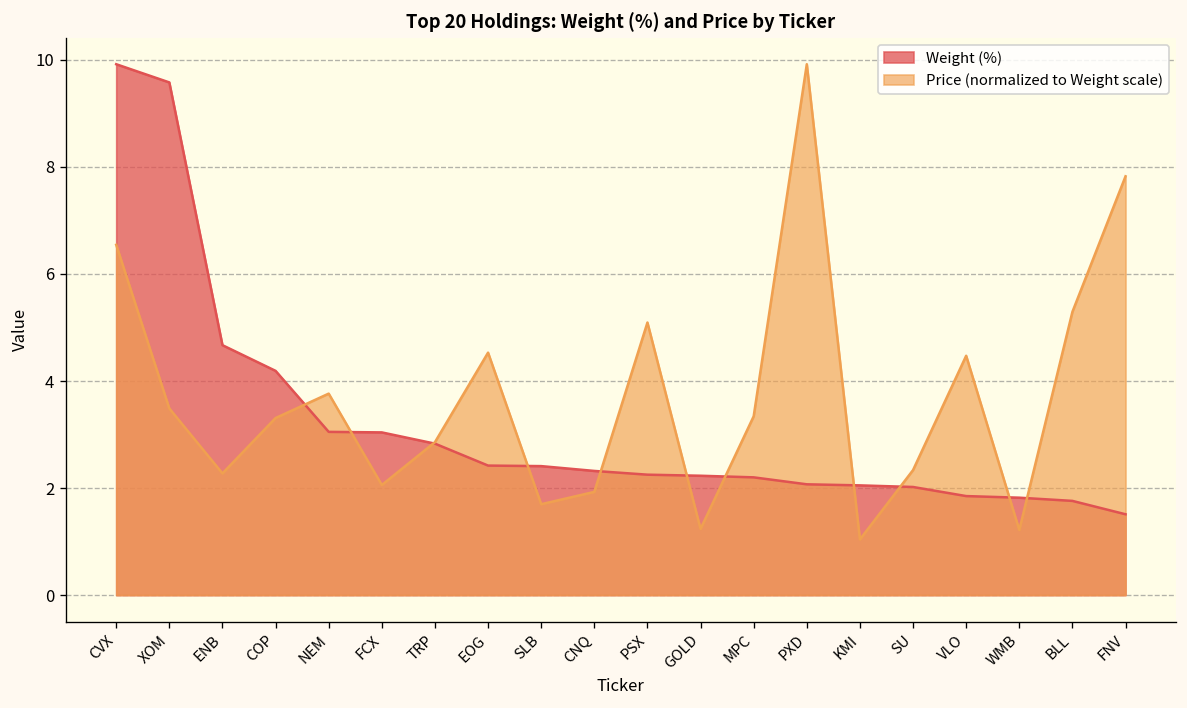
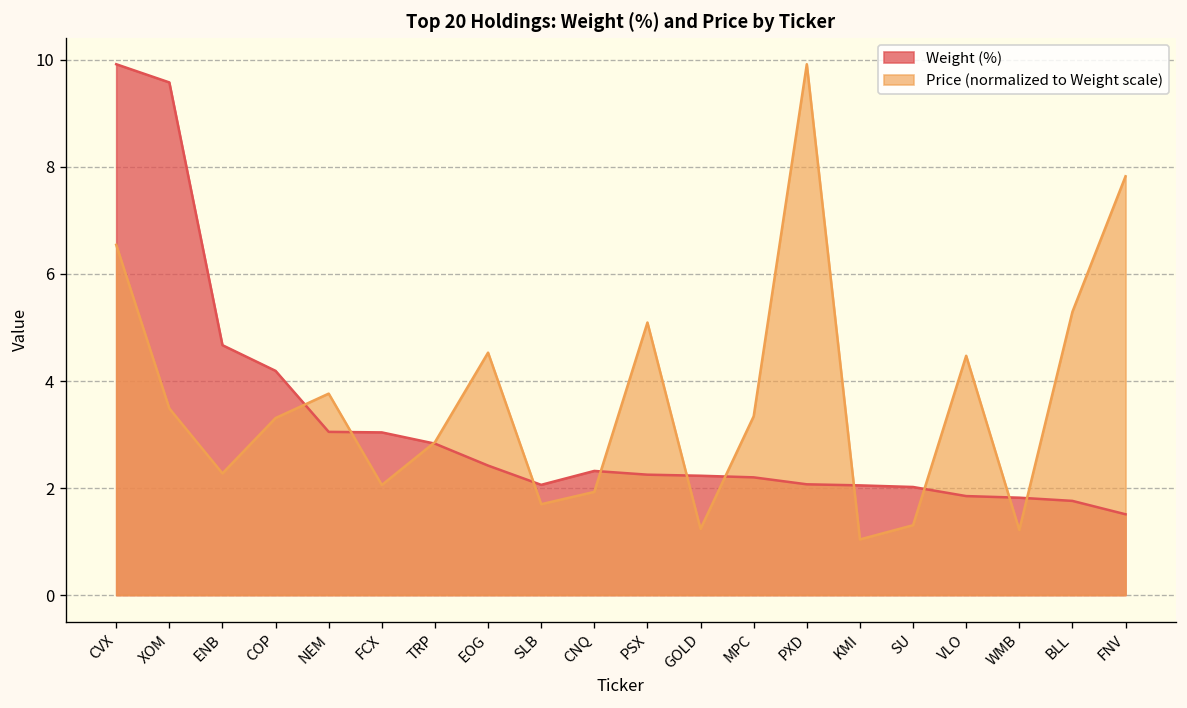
Weight (%), SLB: 2.4 -> 2.1
Price (normalized to Weight scale), SU: 2.3 -> 1.3
